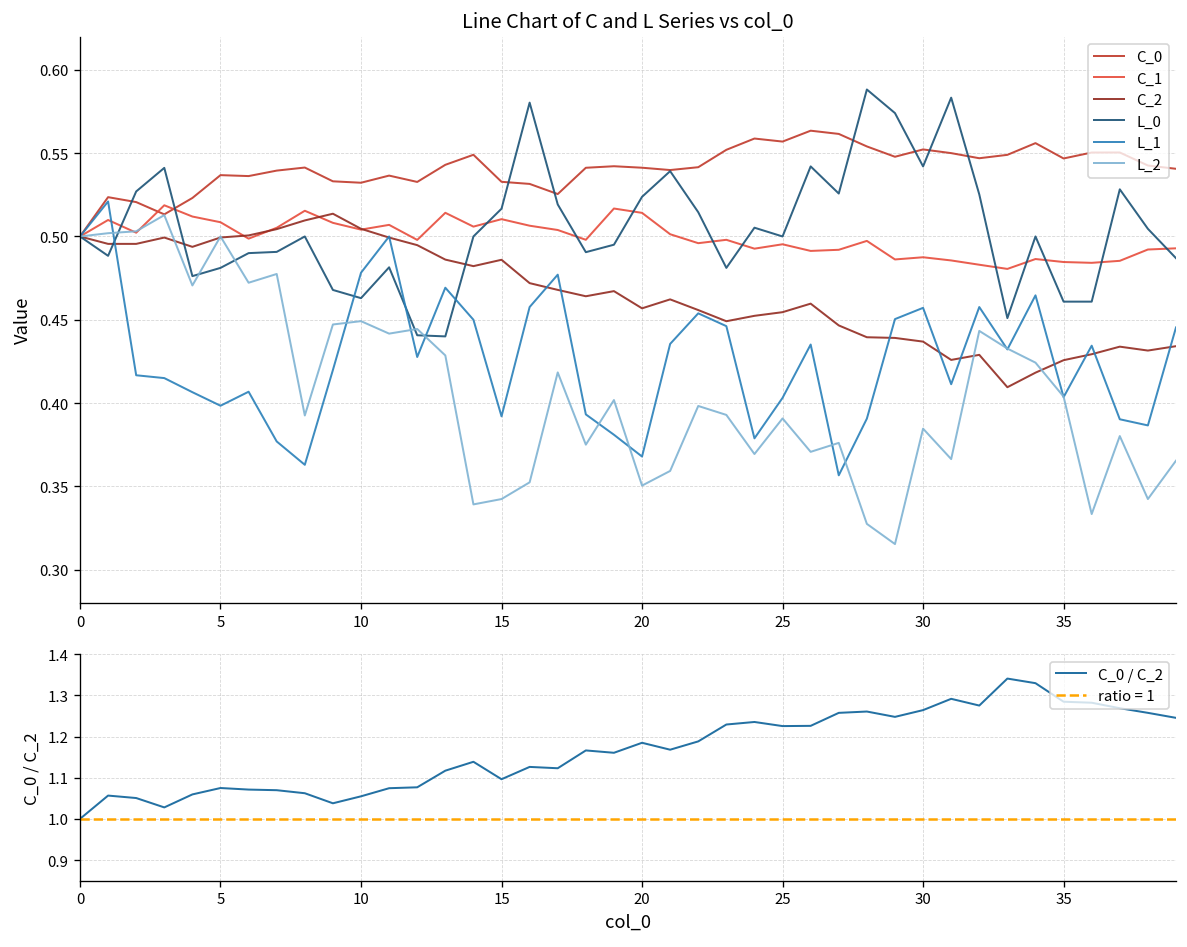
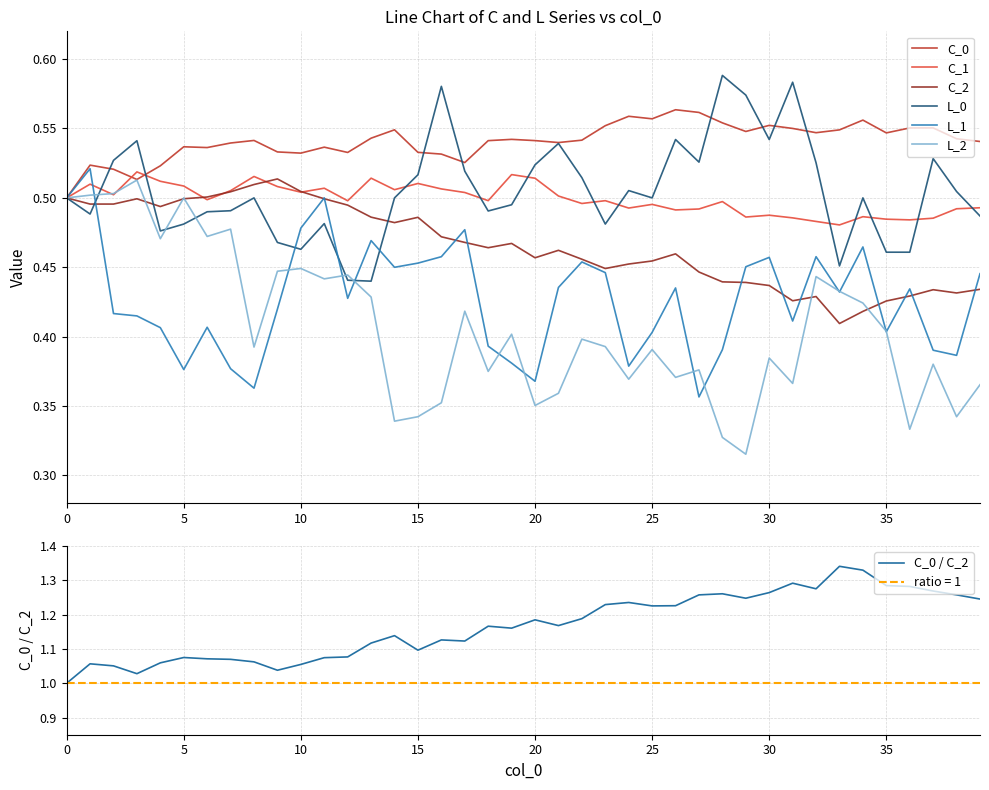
Line Chart of C and L Series vs col_0, L_1, 5: 0.398 -> 0.376
Line Chart of C and L Series vs col_0, L_1, 15: 0.392 -> 0.453
